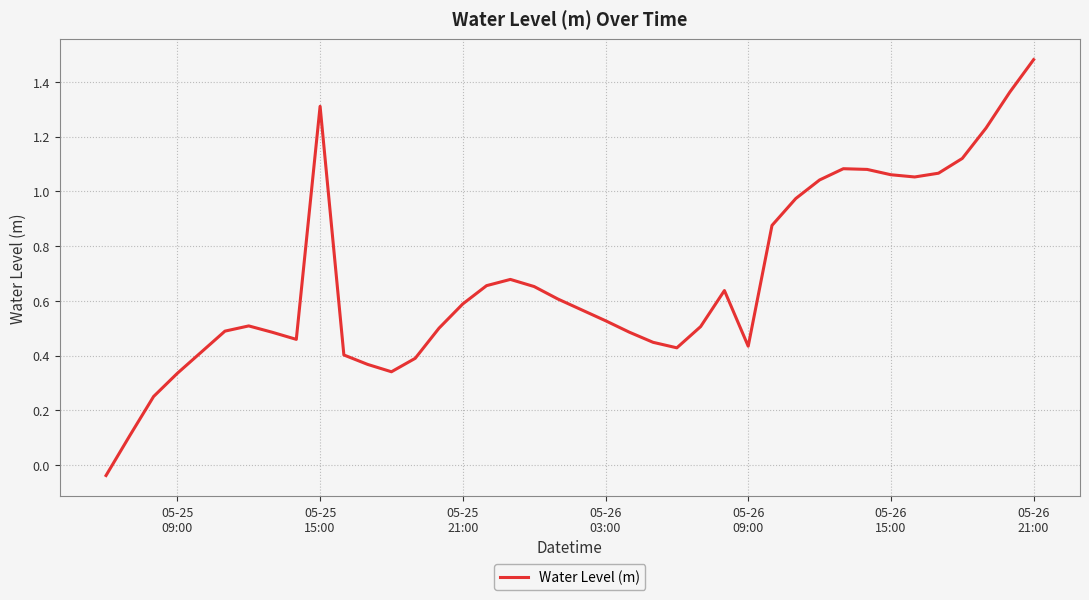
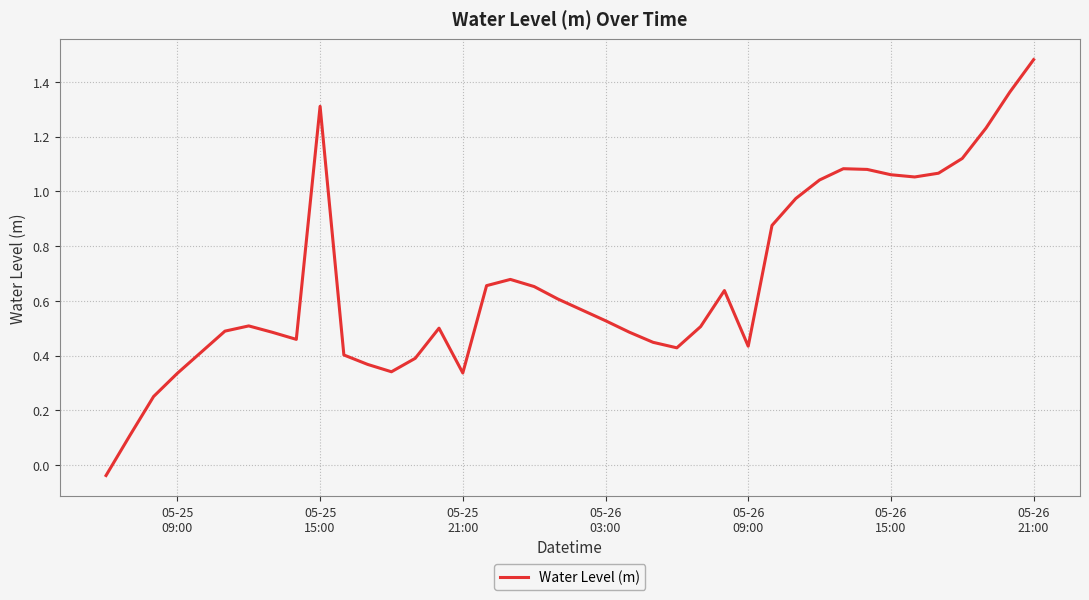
05-25 21:00: 0.59 -> 0.34
